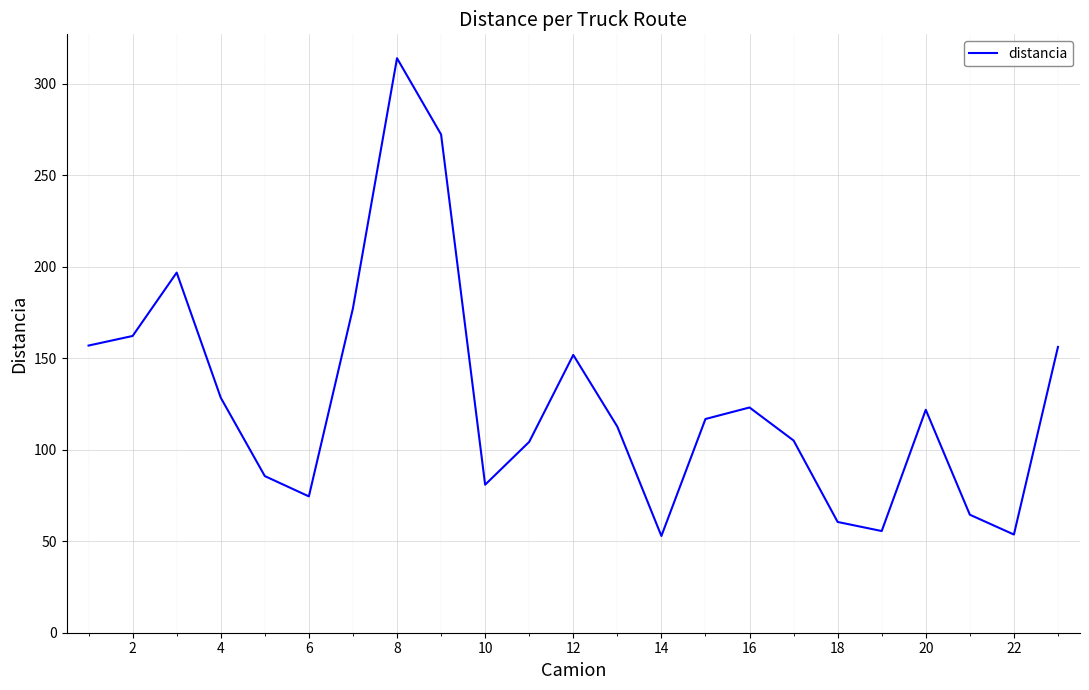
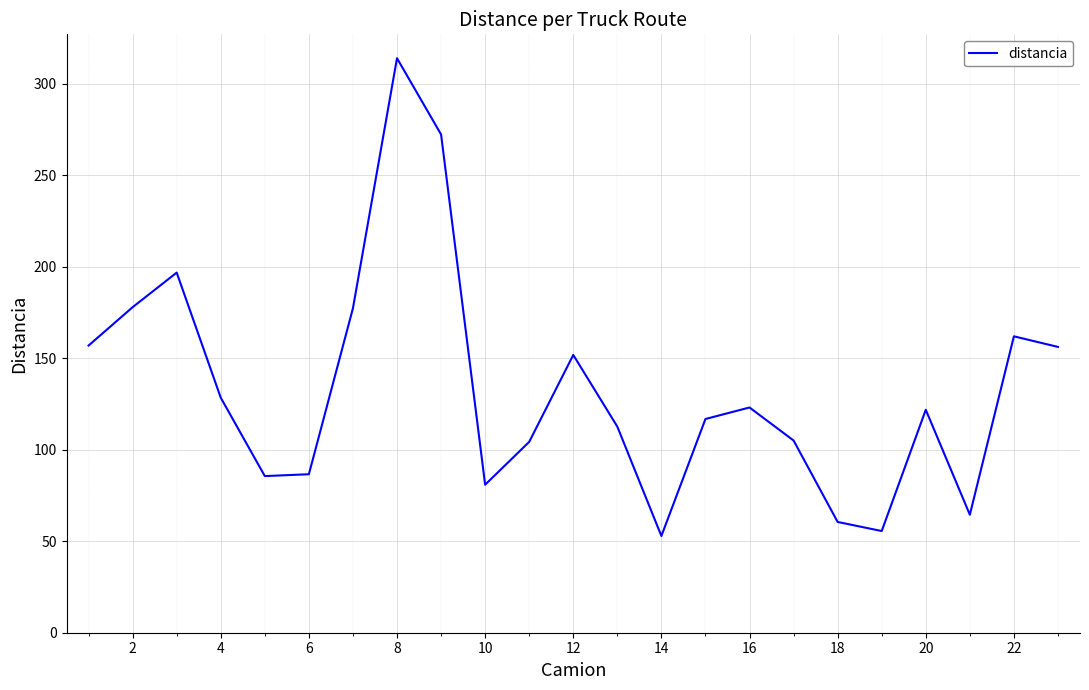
2: 162 -> 178
6: 75 -> 87
22: 54 -> 162
